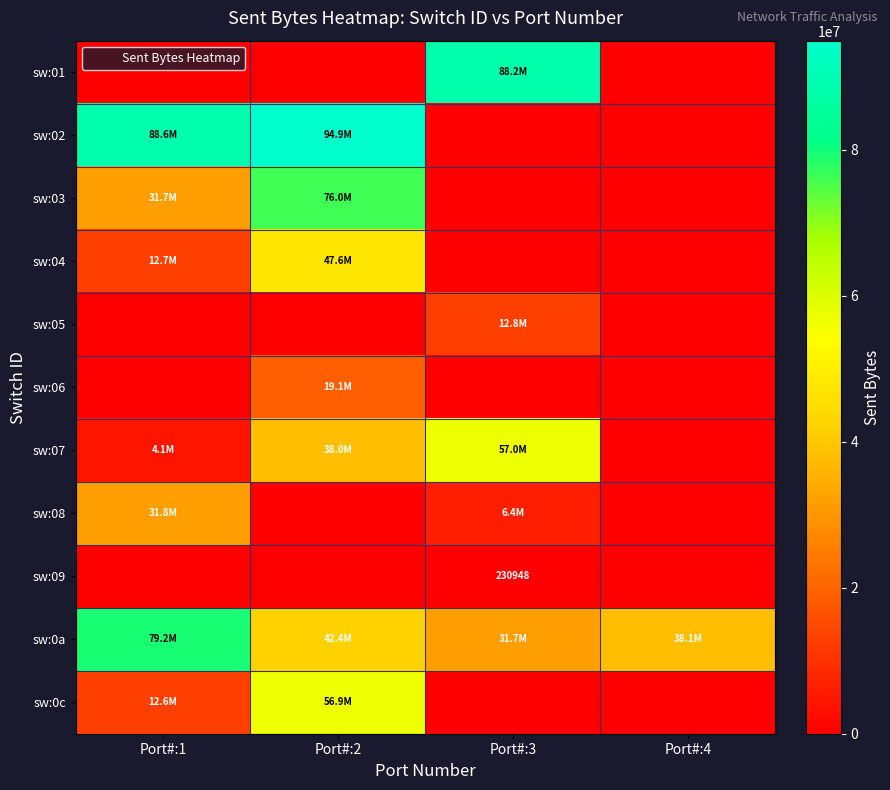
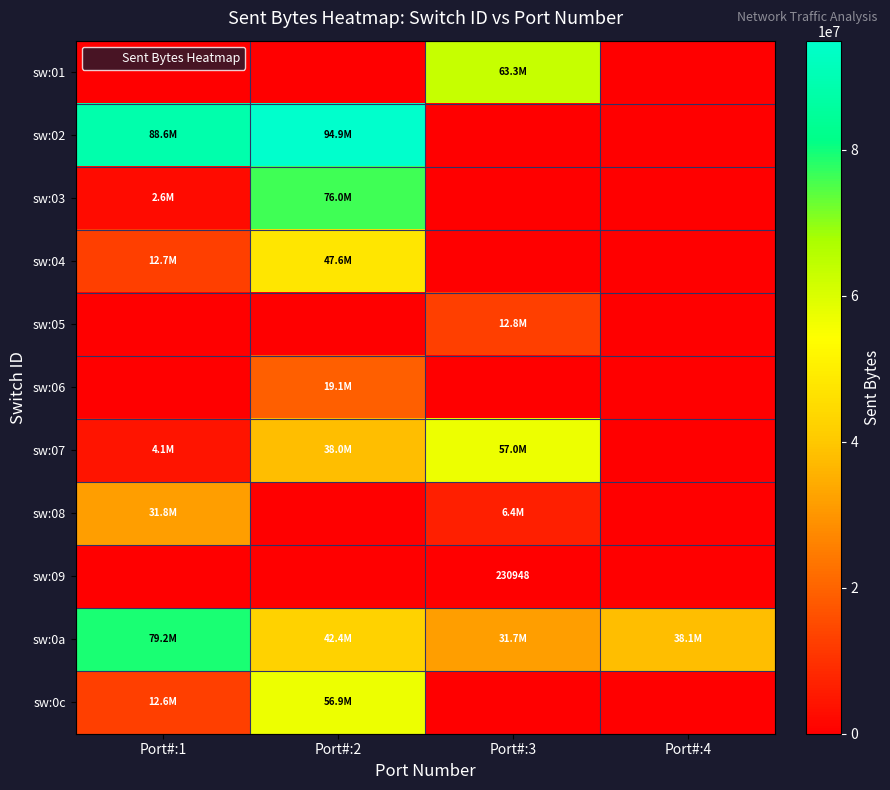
sw:01, Port#:3: 88.2M -> 63.3M
sw:03, Port#:1: 31.7M -> 2.6M
